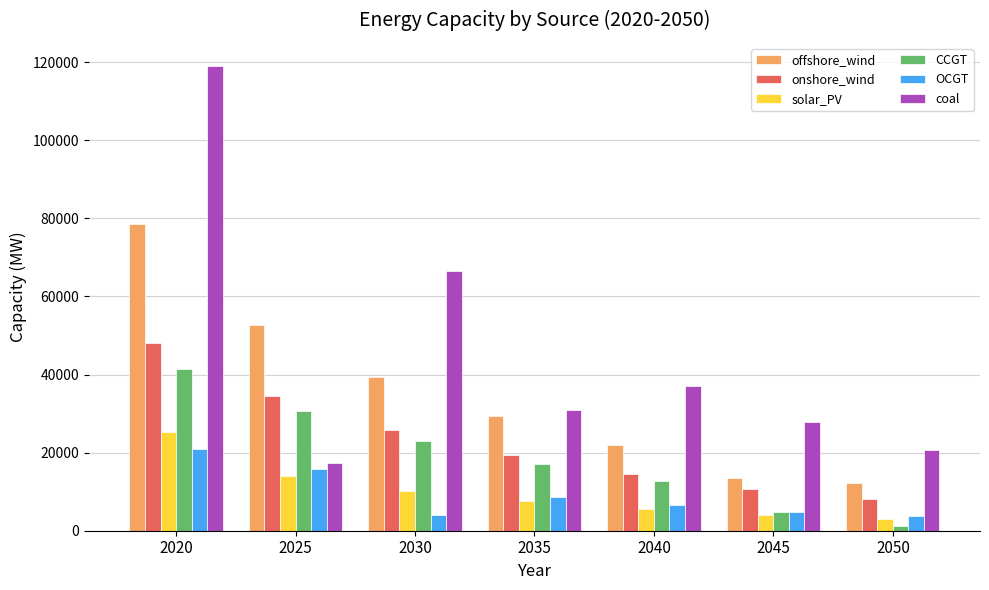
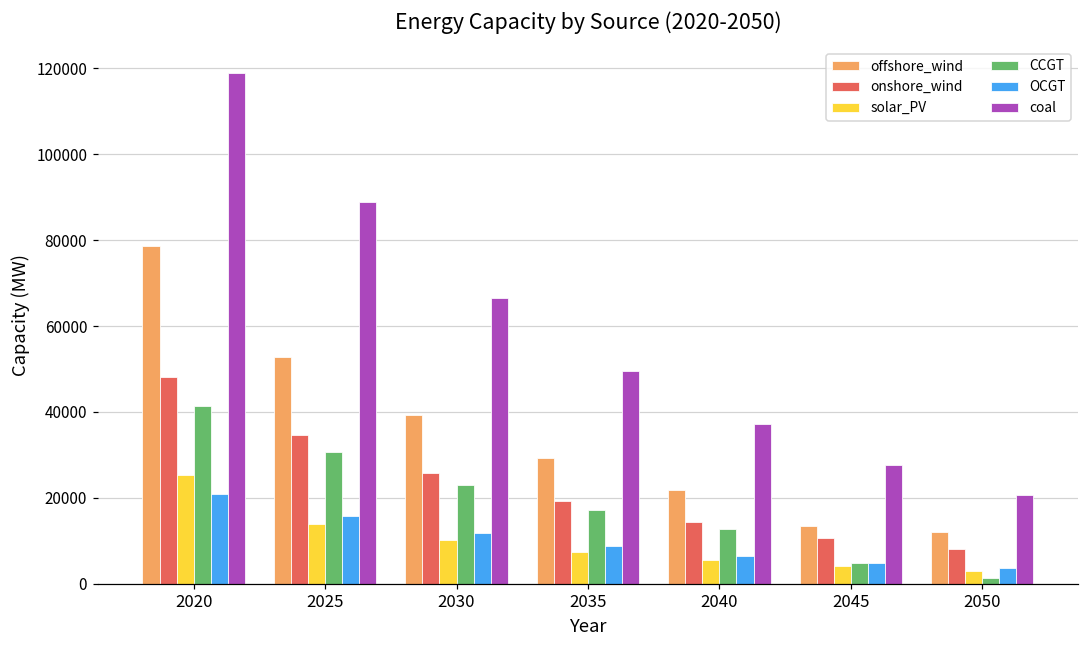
coal, 2025: 17000 -> 89000
OCGT, 2030: 4000 -> 12000
coal, 2035: 31000 -> 50000
